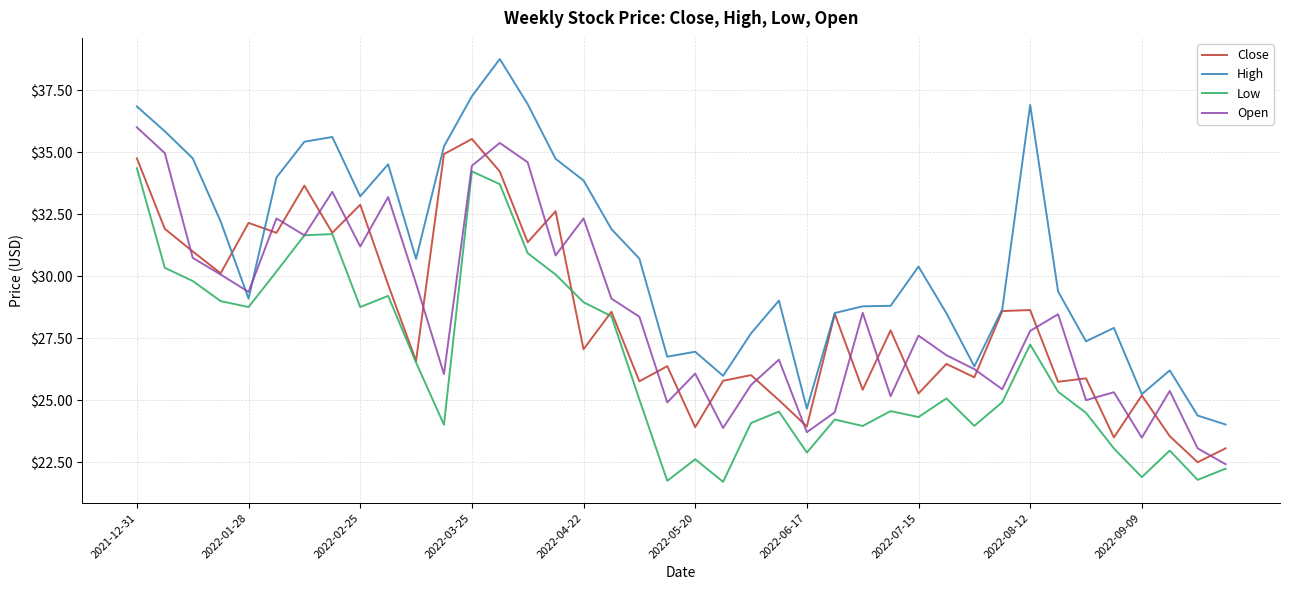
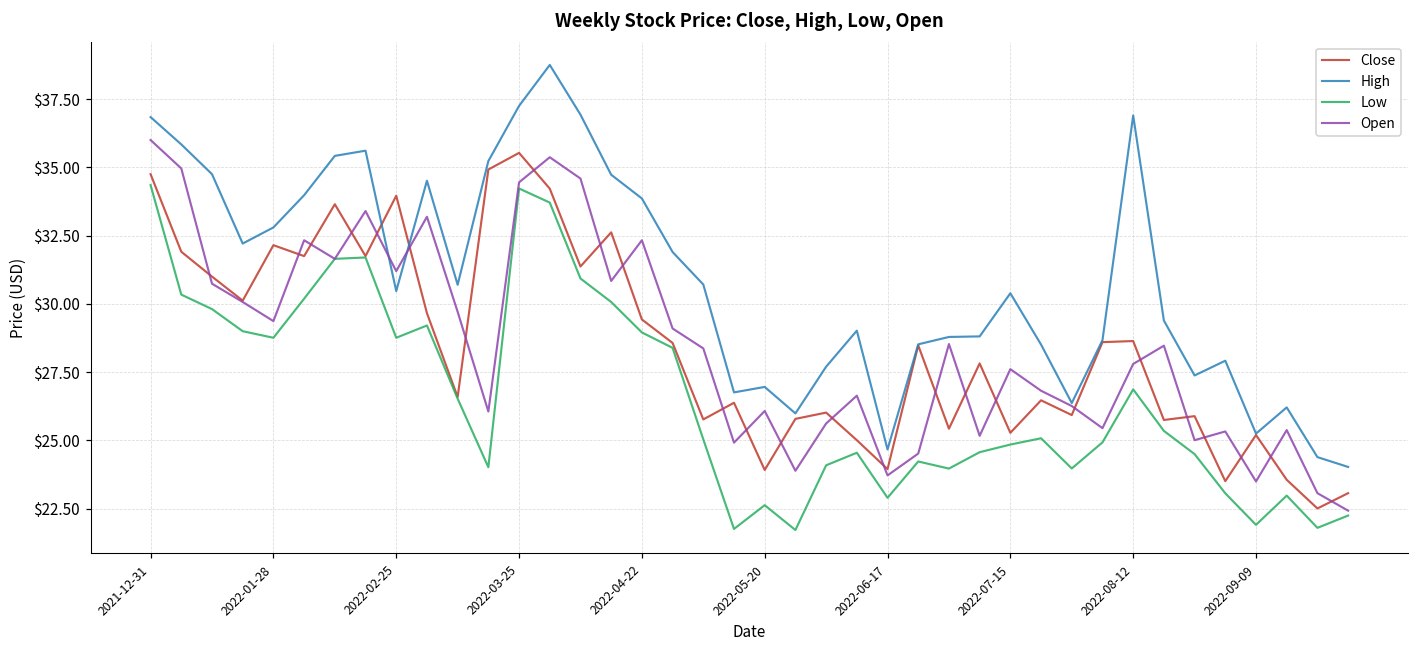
High, 2022-01-28: $29.1 -> $32.8
Close, 2022-02-25: $32.9 -> $34.0
High, 2022-02-25: $33.2 -> $30.5
Close, 2022-04-22: $27.1 -> $29.4
Low, 2022-07-15: $24.3 -> $24.9
Low, 2022-08-12: $27.3 -> $26.9
